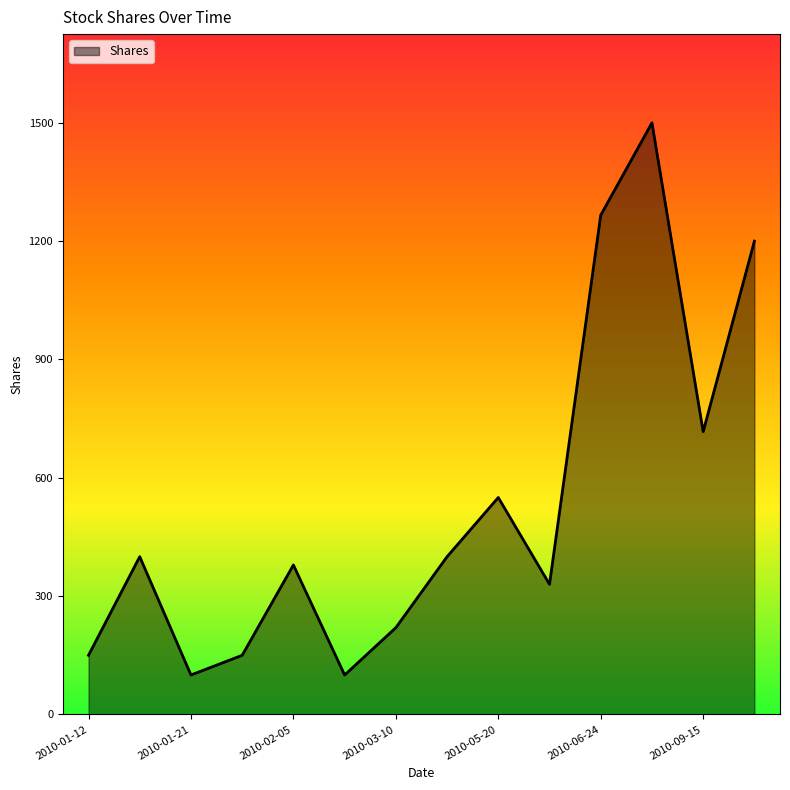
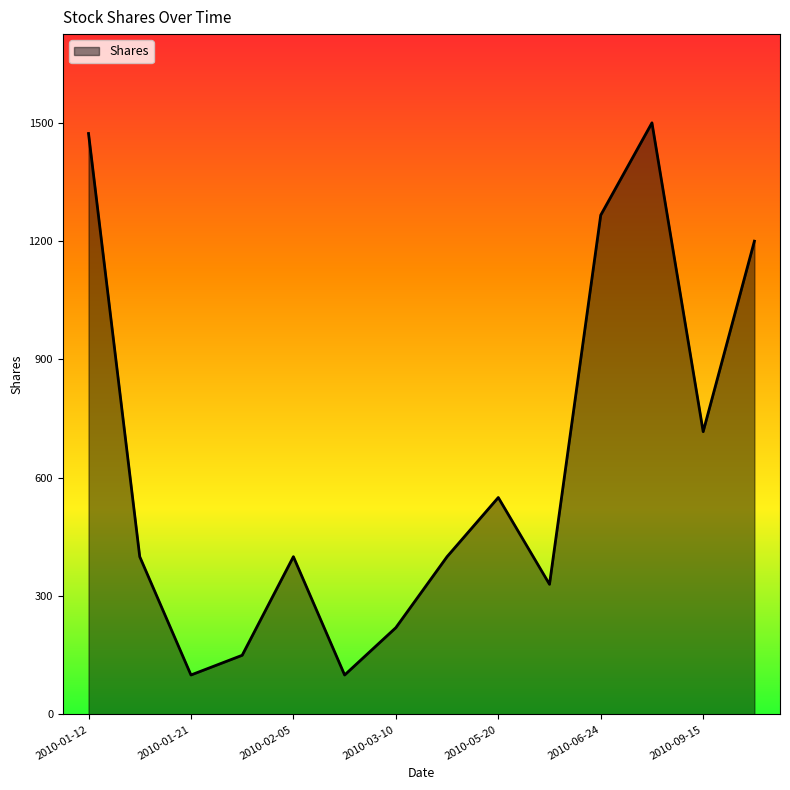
2010-01-12: 150 -> 1470
2010-02-05: 380 -> 400
